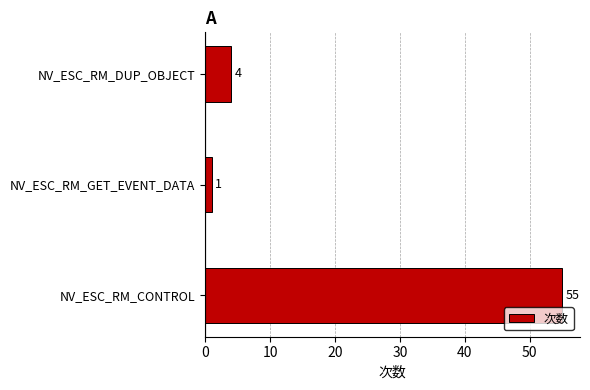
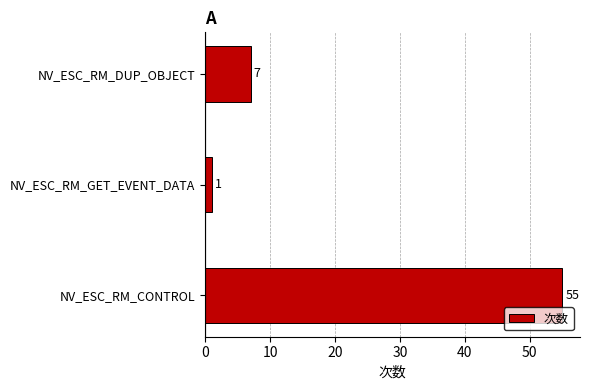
NV_ESC_RM_DUP_OBJECT: 4 -> 7
